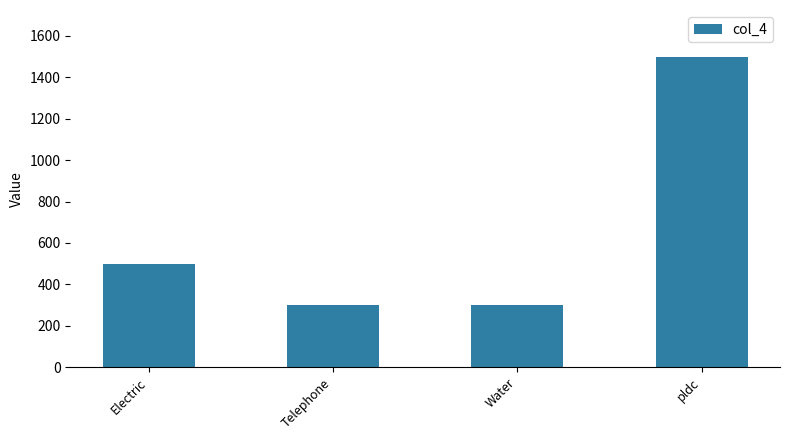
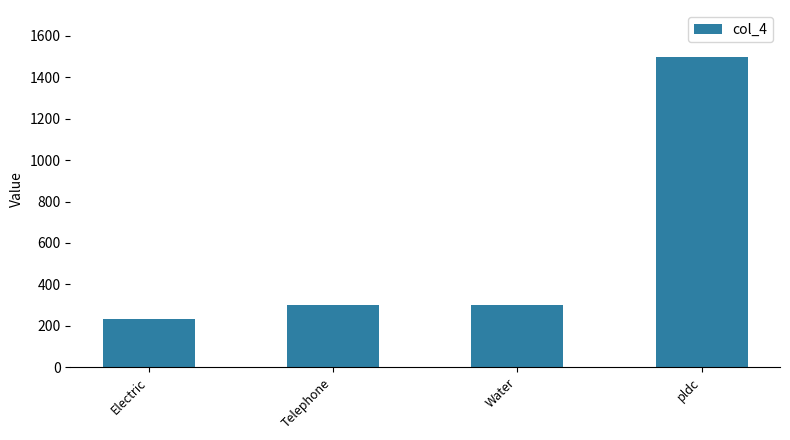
Electric: 500 -> 230
